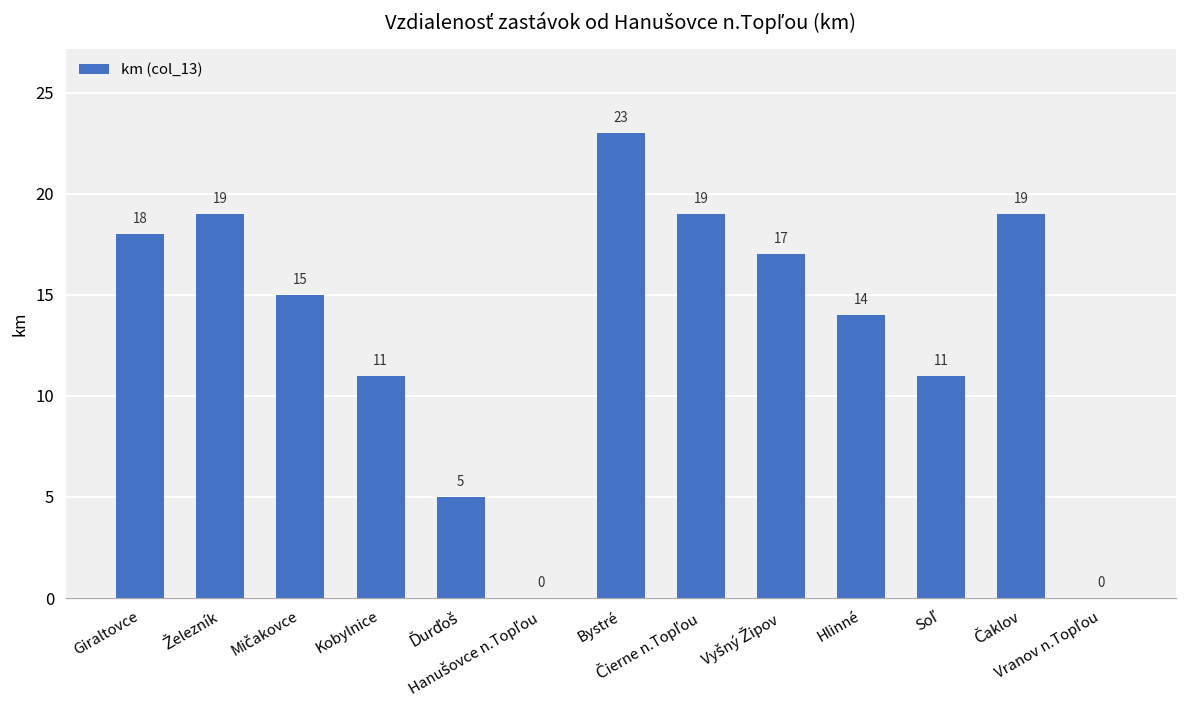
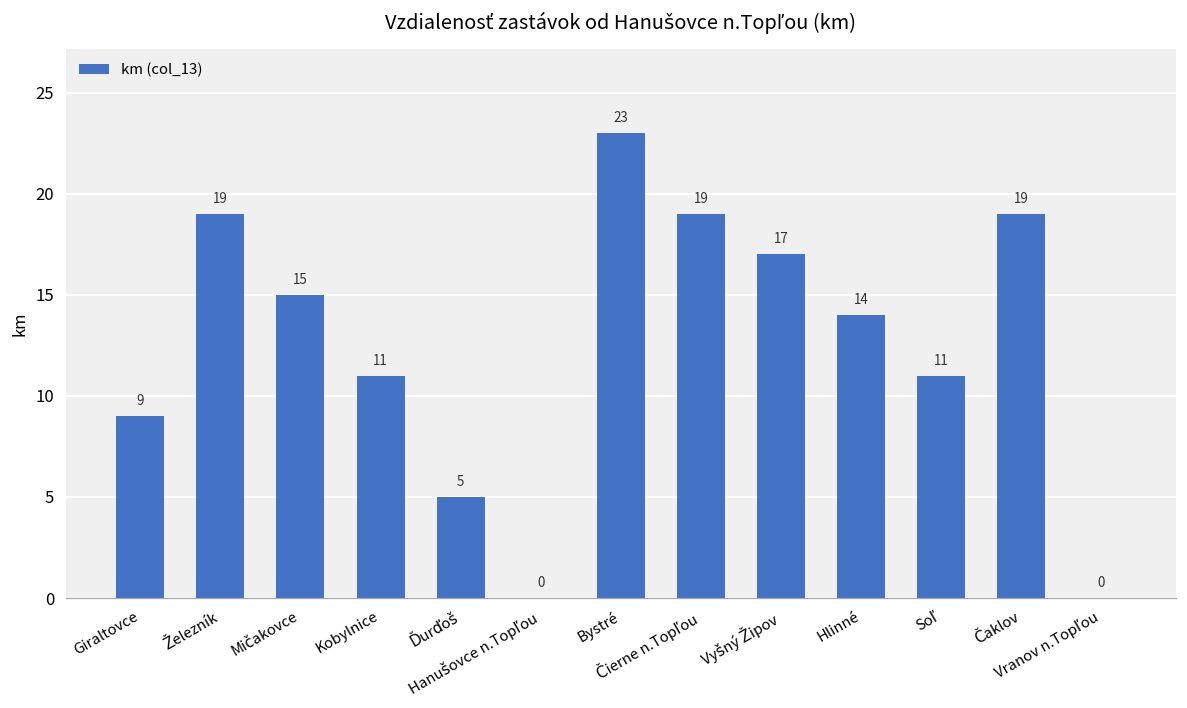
Giraltovce: 18 -> 9
